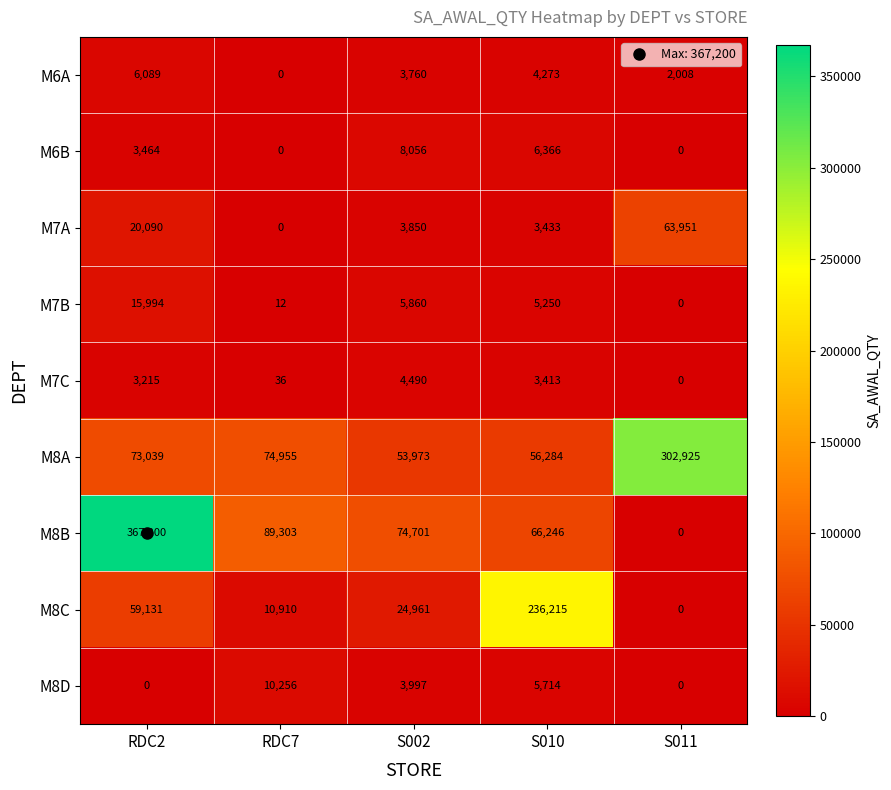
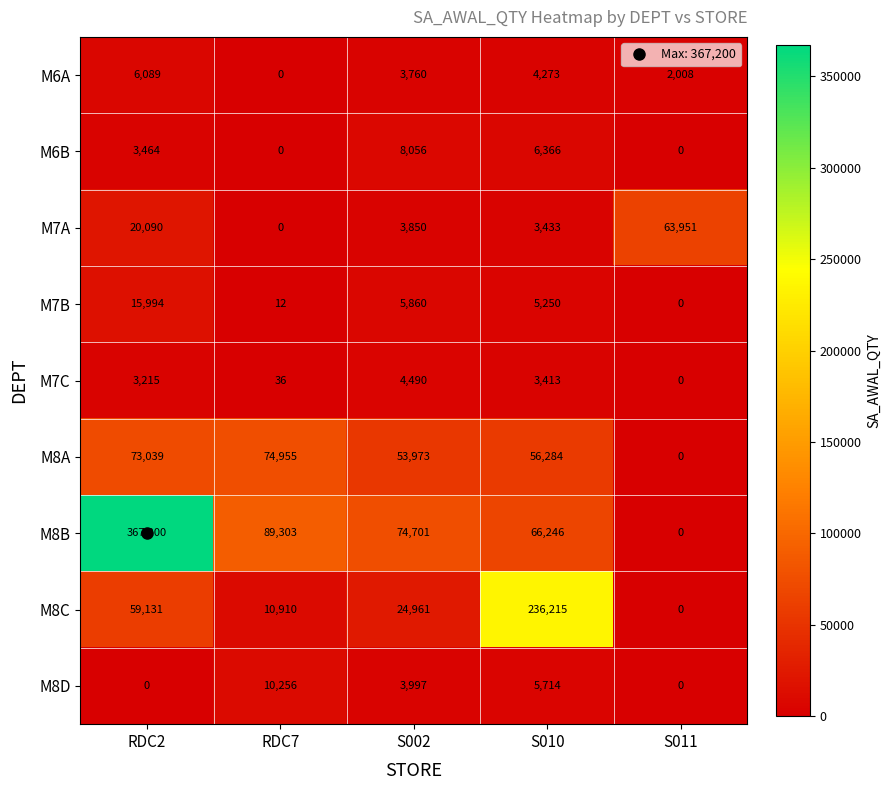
M8A, S011: 302,925 -> 0
